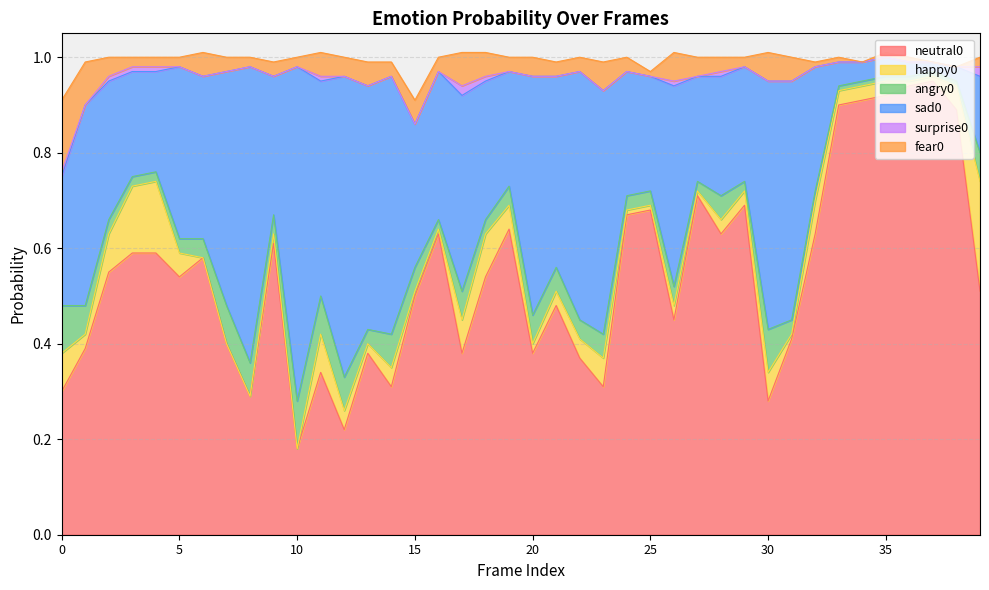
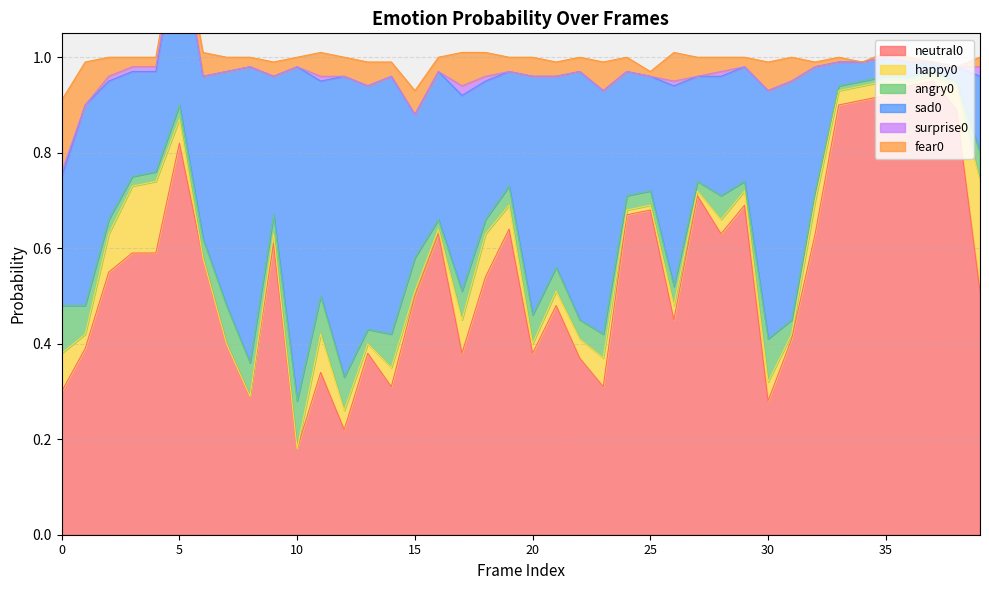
neutral0, 5: 0.54 -> 0.82
angry0, 15: 0.05 -> 0.07
happy0, 30: 0.06 -> 0.04
